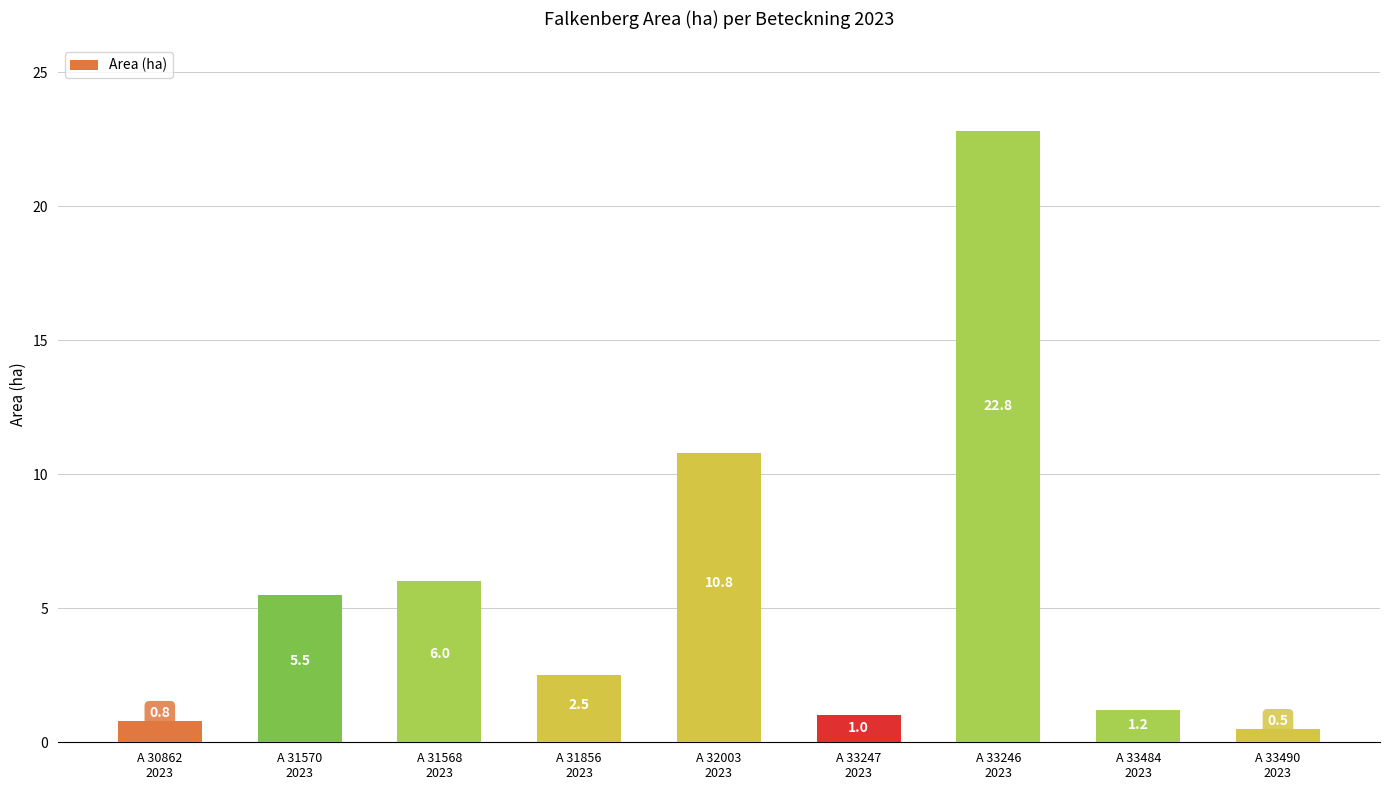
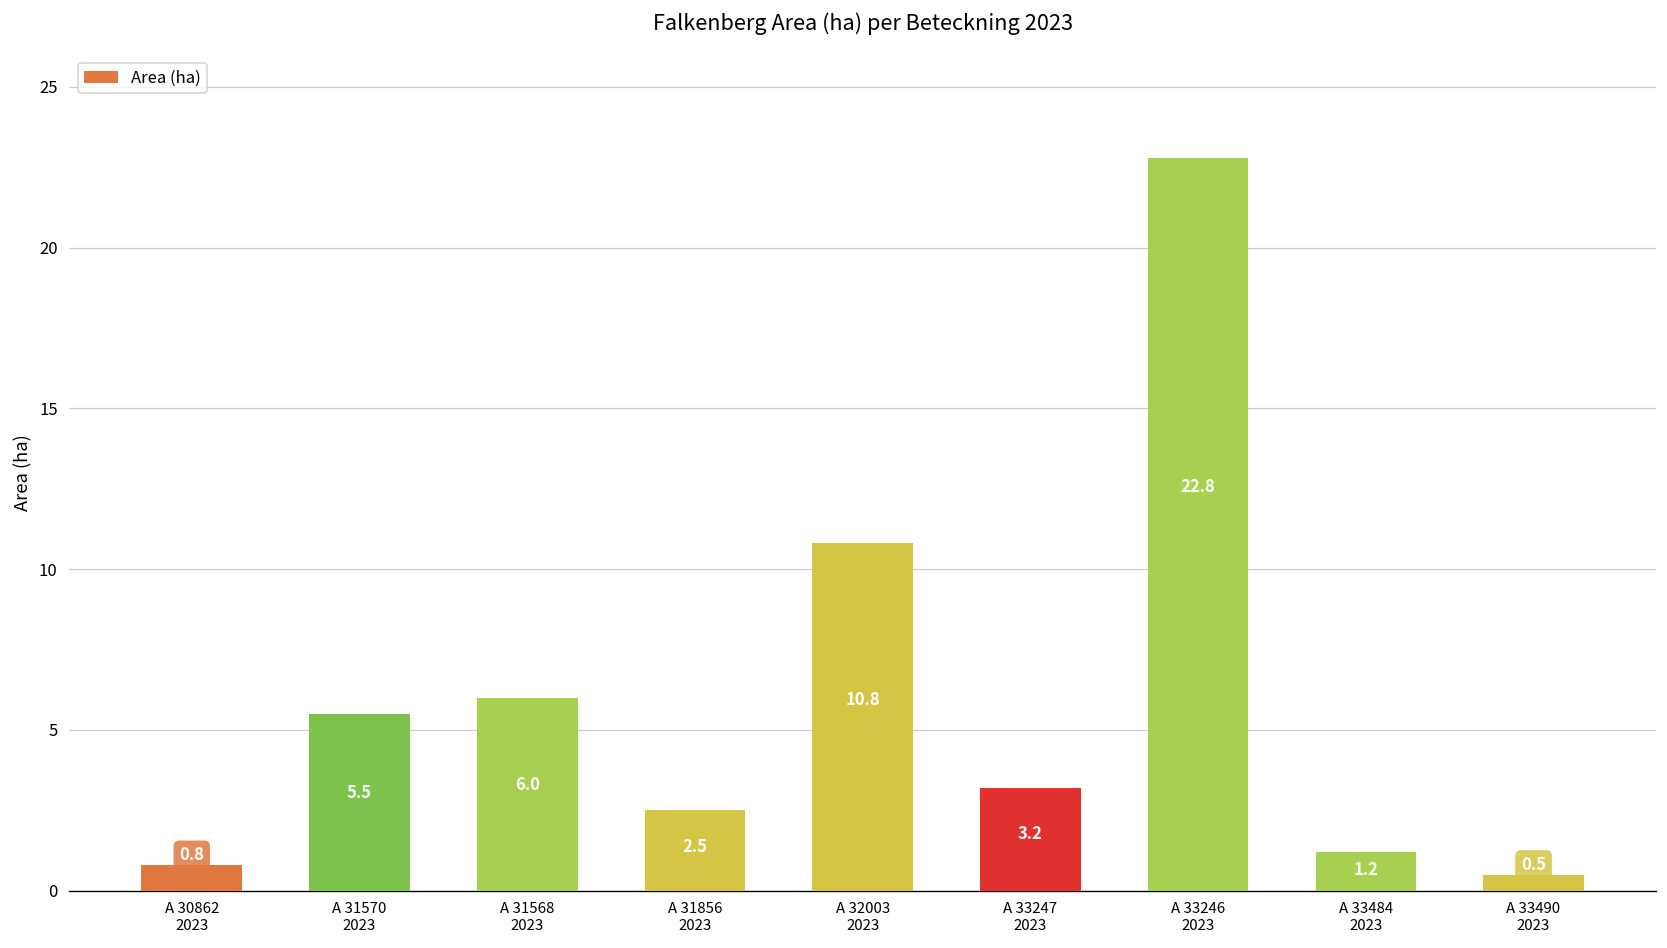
A 33247 2023: 1.0 -> 3.2
